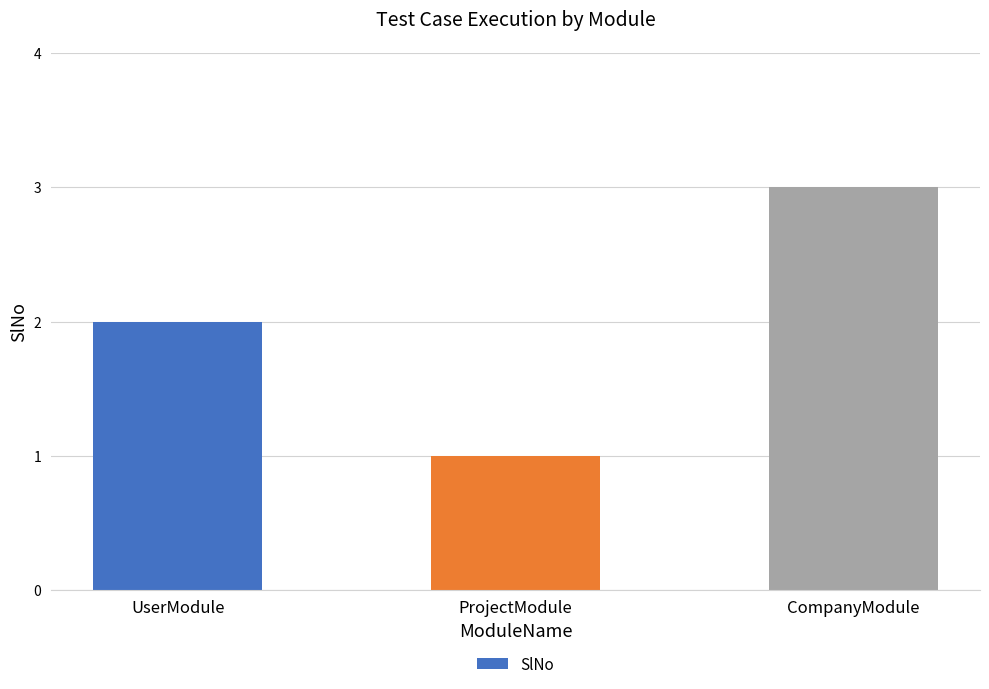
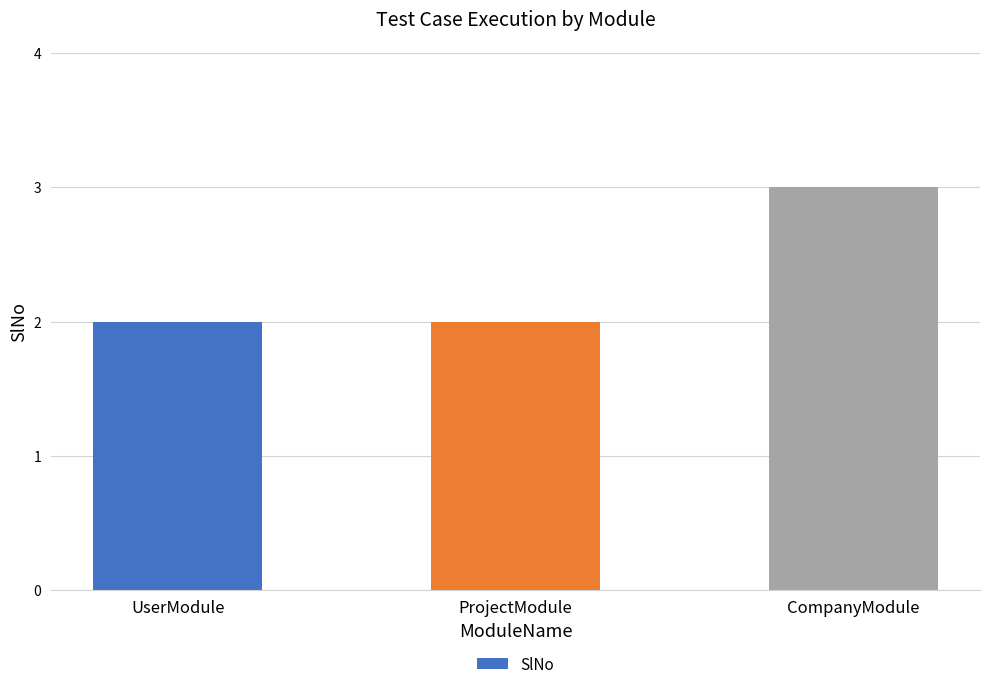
ProjectModule: 1 -> 2
